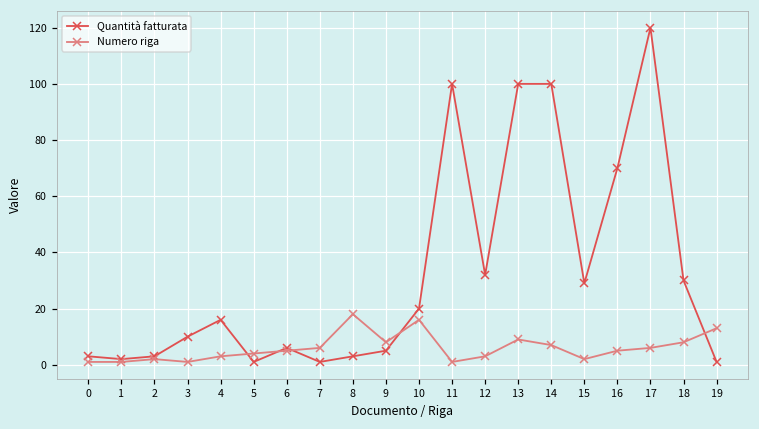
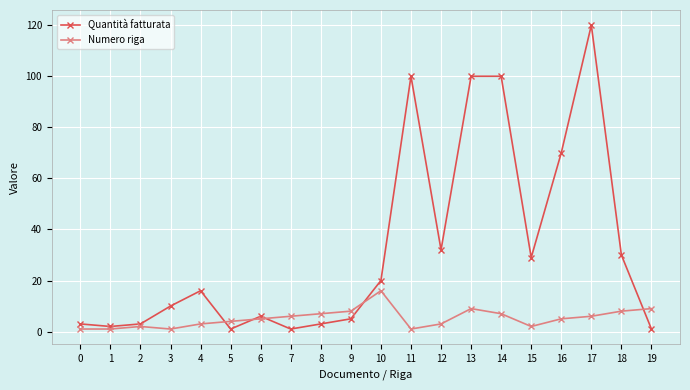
Numero riga, 8: 18 -> 7
Numero riga, 19: 13 -> 9
